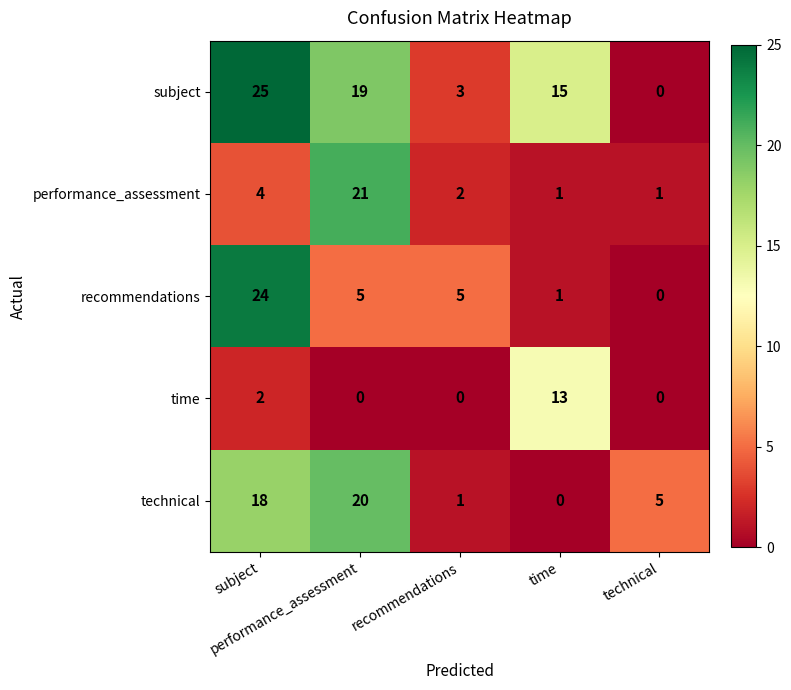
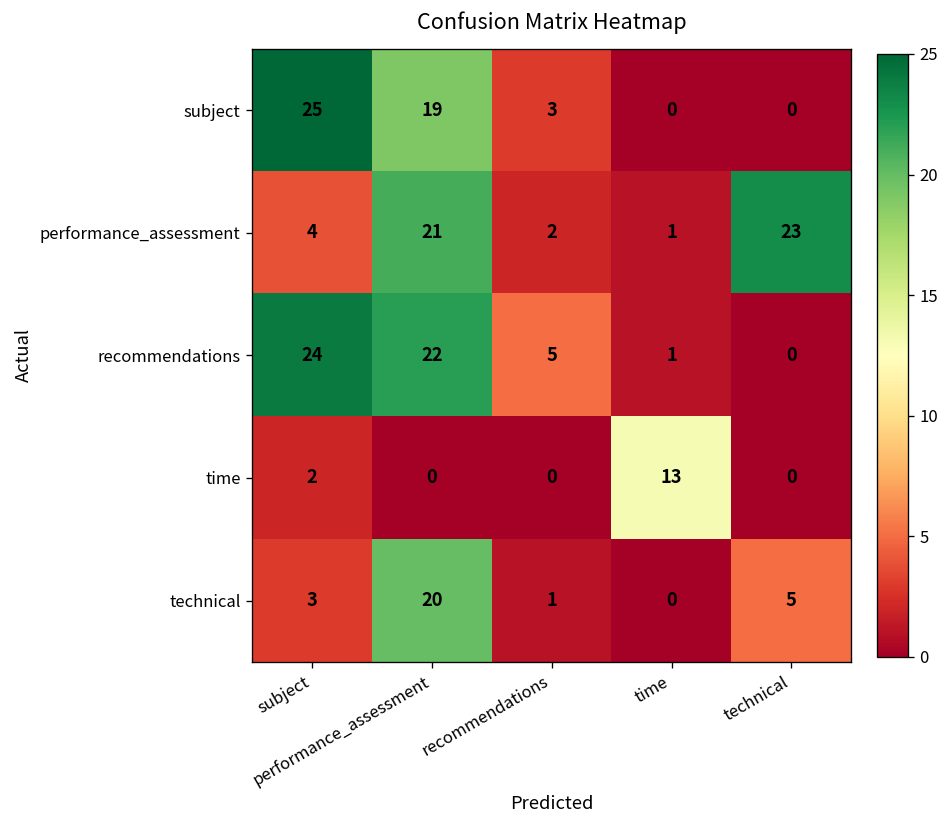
subject, time: 15 -> 0
performance_assessment, technical: 1 -> 23
recommendations, performance_assessment: 5 -> 22
technical, subject: 18 -> 3
